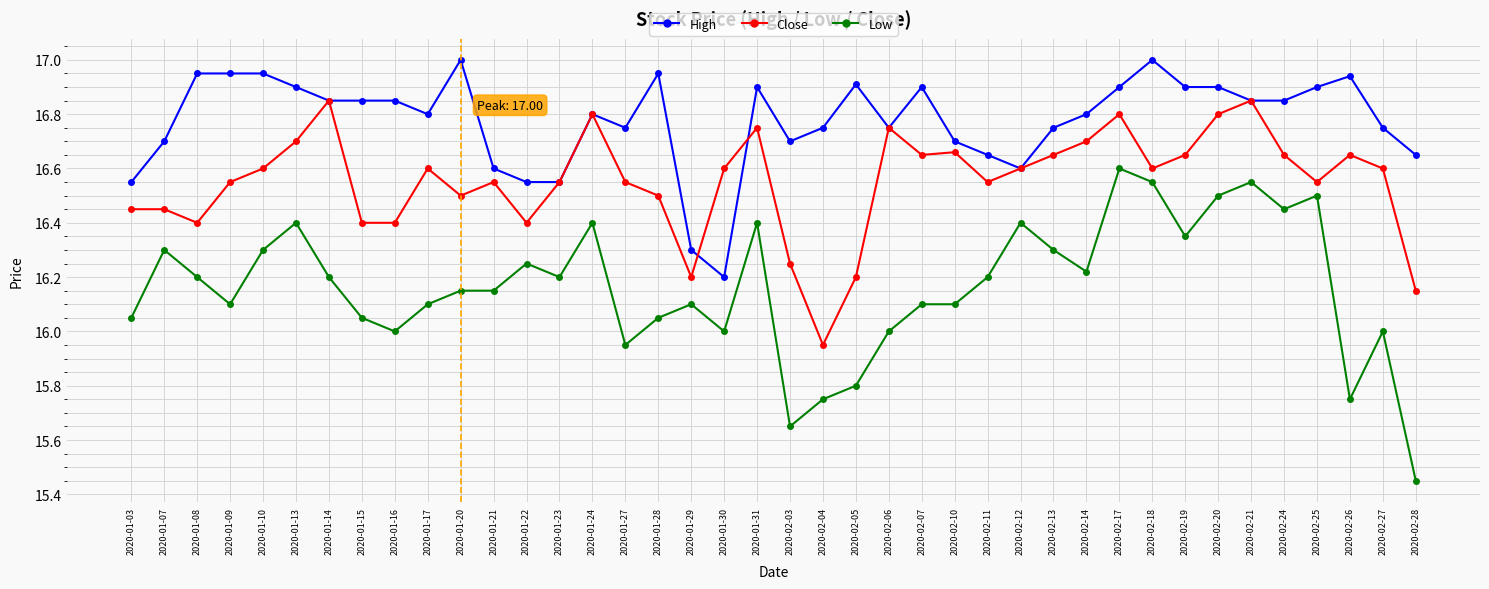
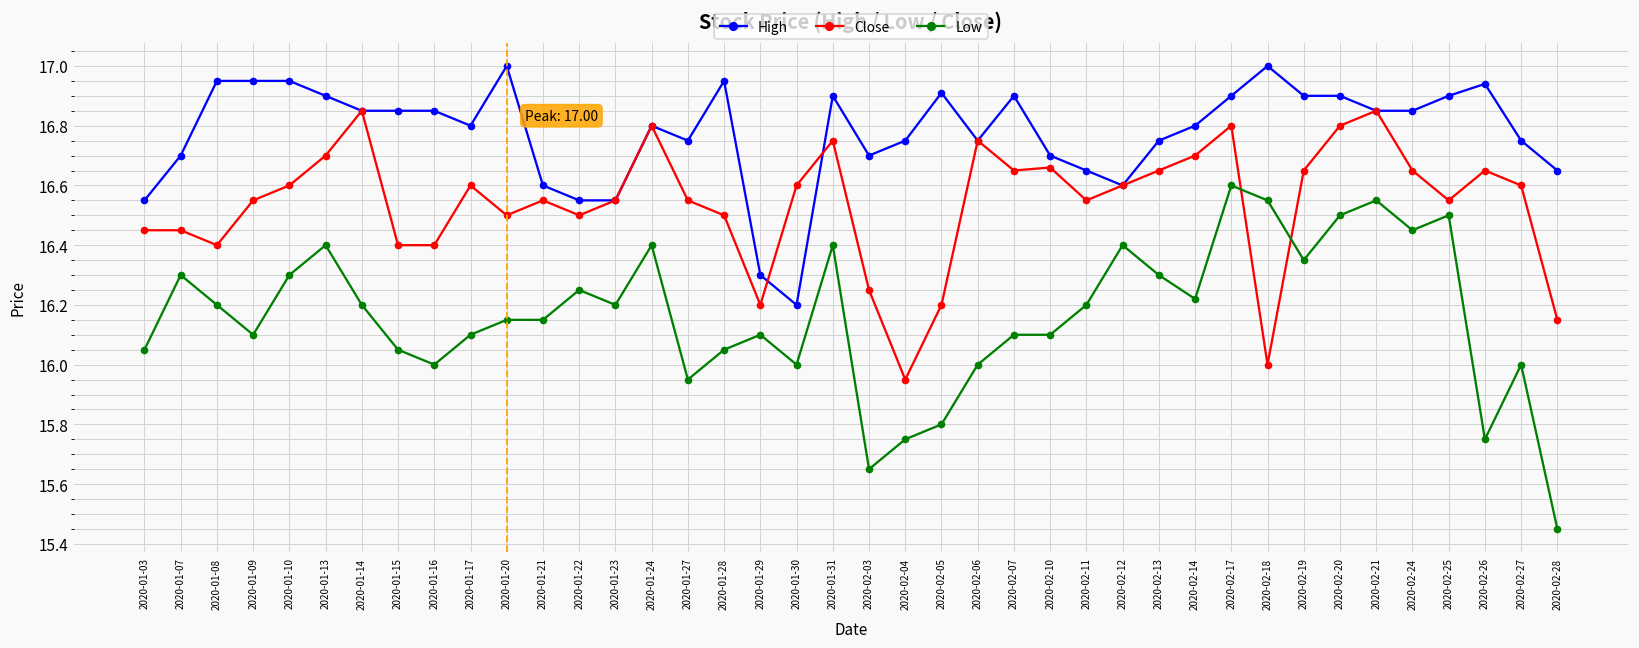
Close, 2020-01-22: 16.4 -> 16.5
Close, 2020-02-18: 16.6 -> 16.0
